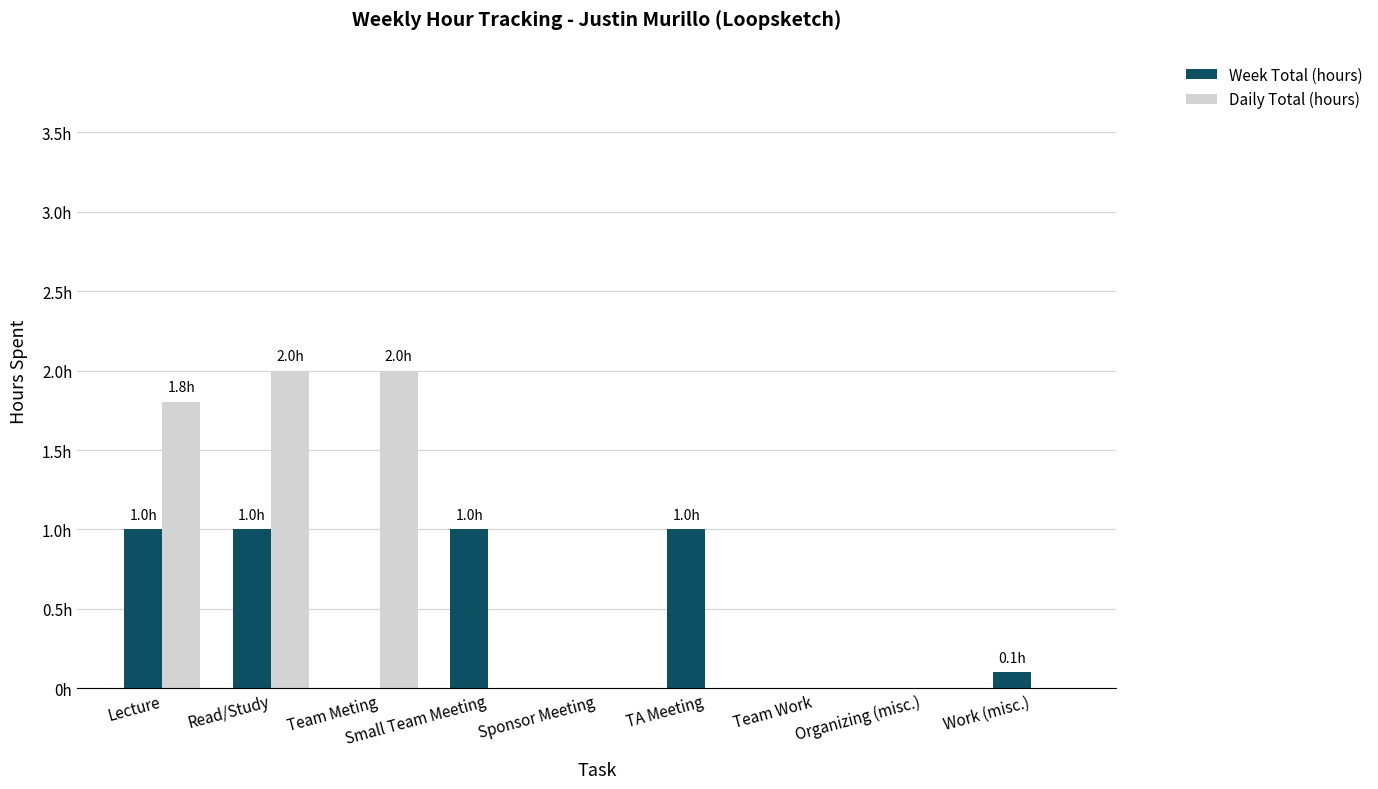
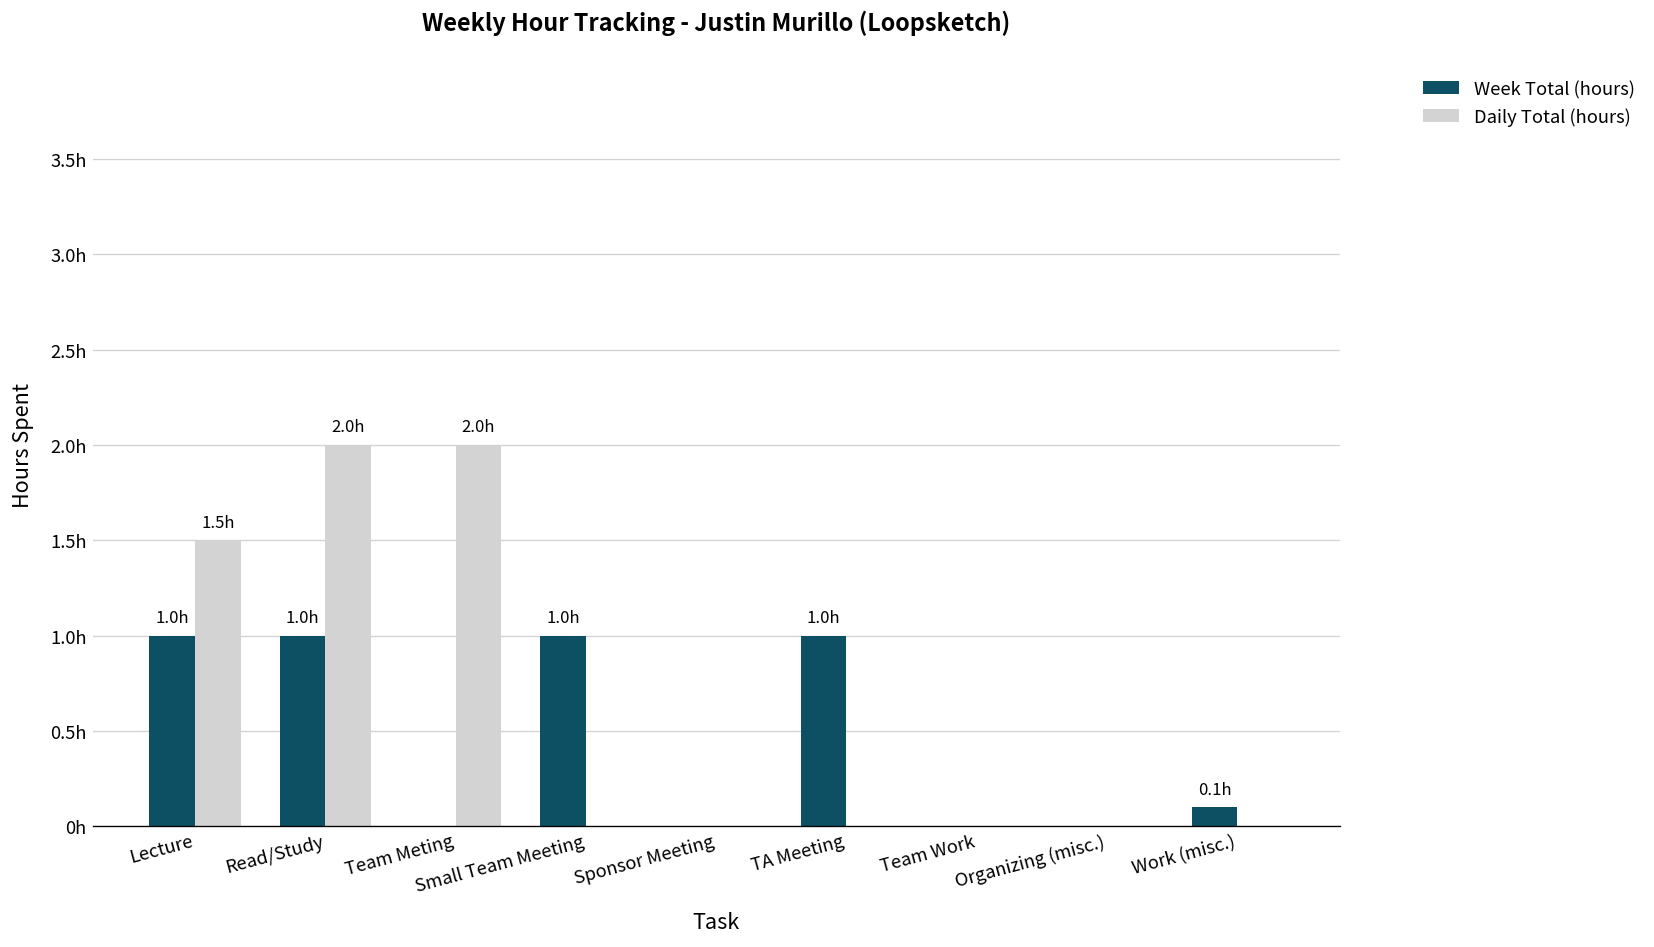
Daily Total (hours), Lecture: 1.8h -> 1.5h
